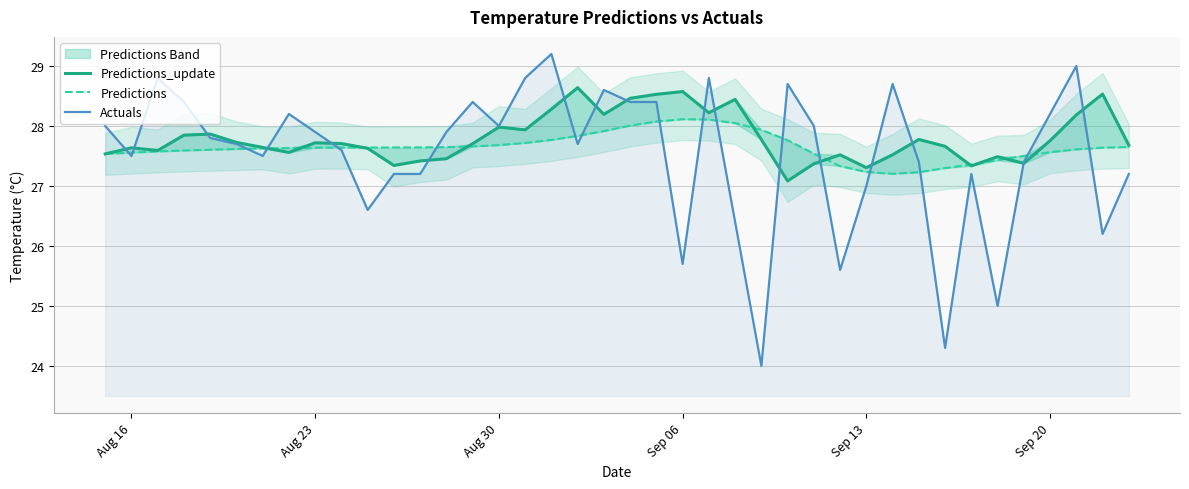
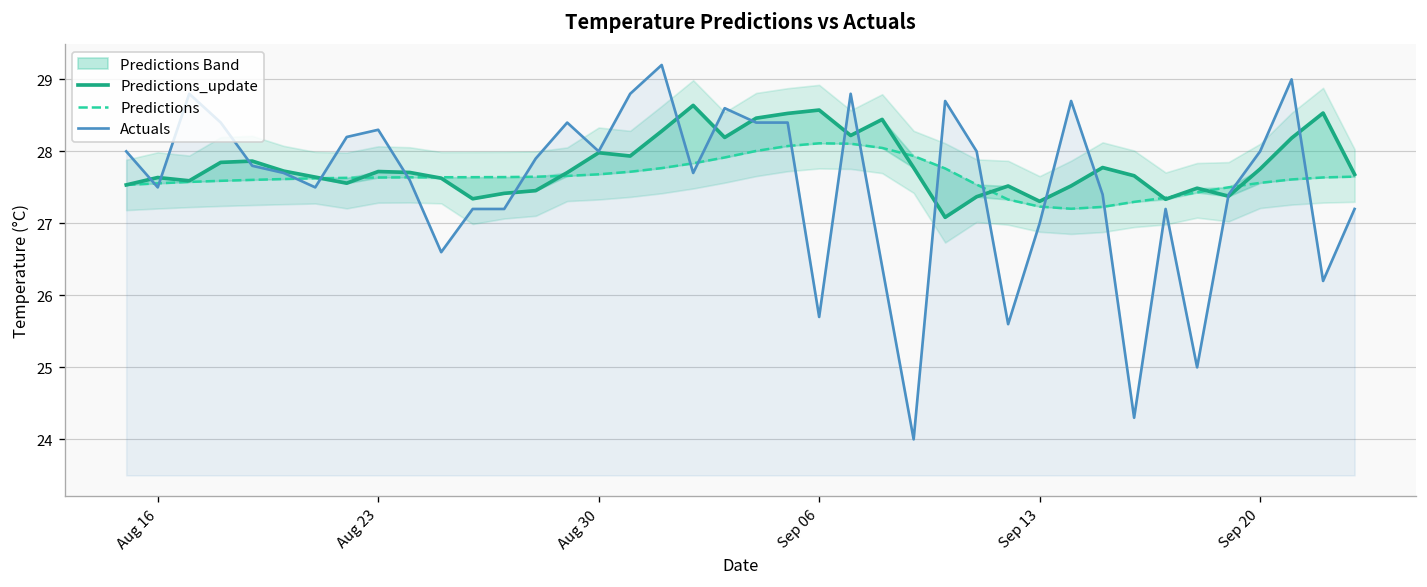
Actuals, Aug 23: 27.9 -> 28.3
Actuals, Sep 20: 28.2 -> 28.0
